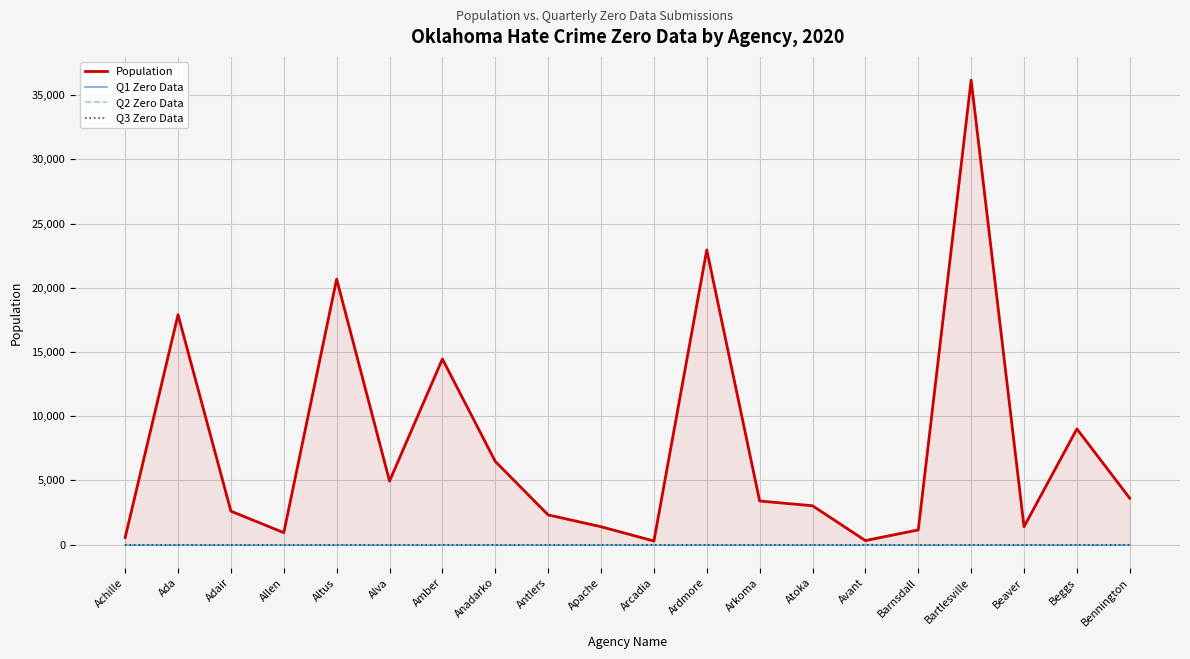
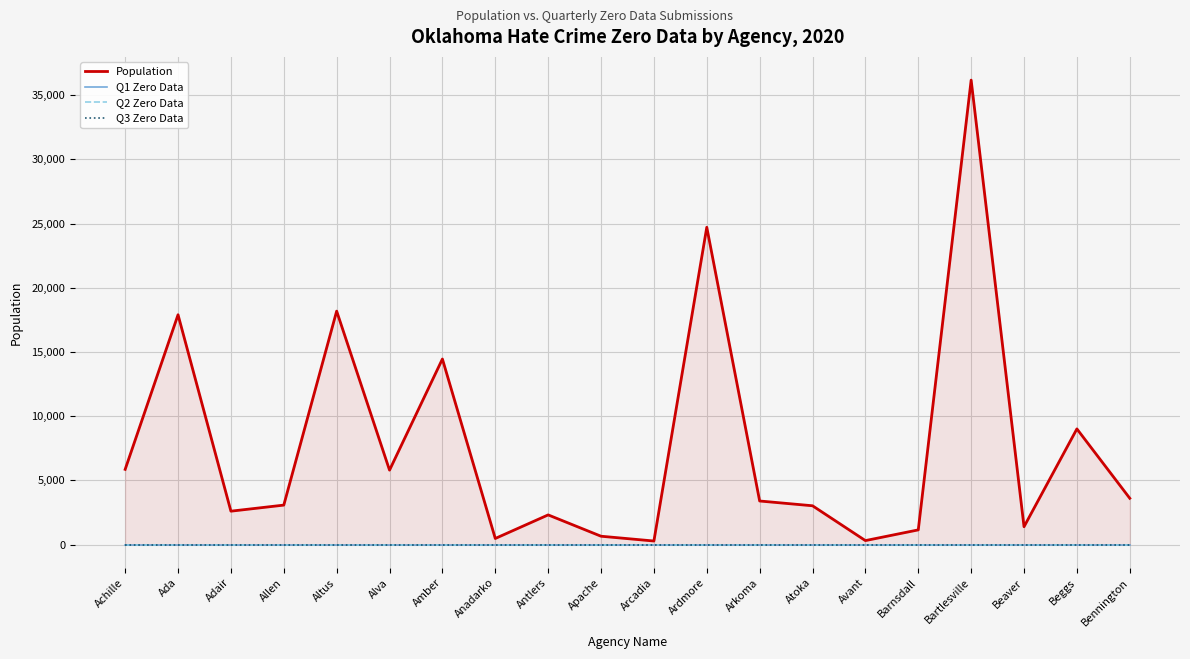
Population, Achille: 500 -> 5,900
Population, Allen: 900 -> 3,100
Population, Altus: 20,700 -> 18,200
Population, Alva: 4,900 -> 5,800
Population, Anadarko: 6,500 -> 500
Population, Apache: 1,400 -> 600
Population, Ardmore: 23,000 -> 24,700
